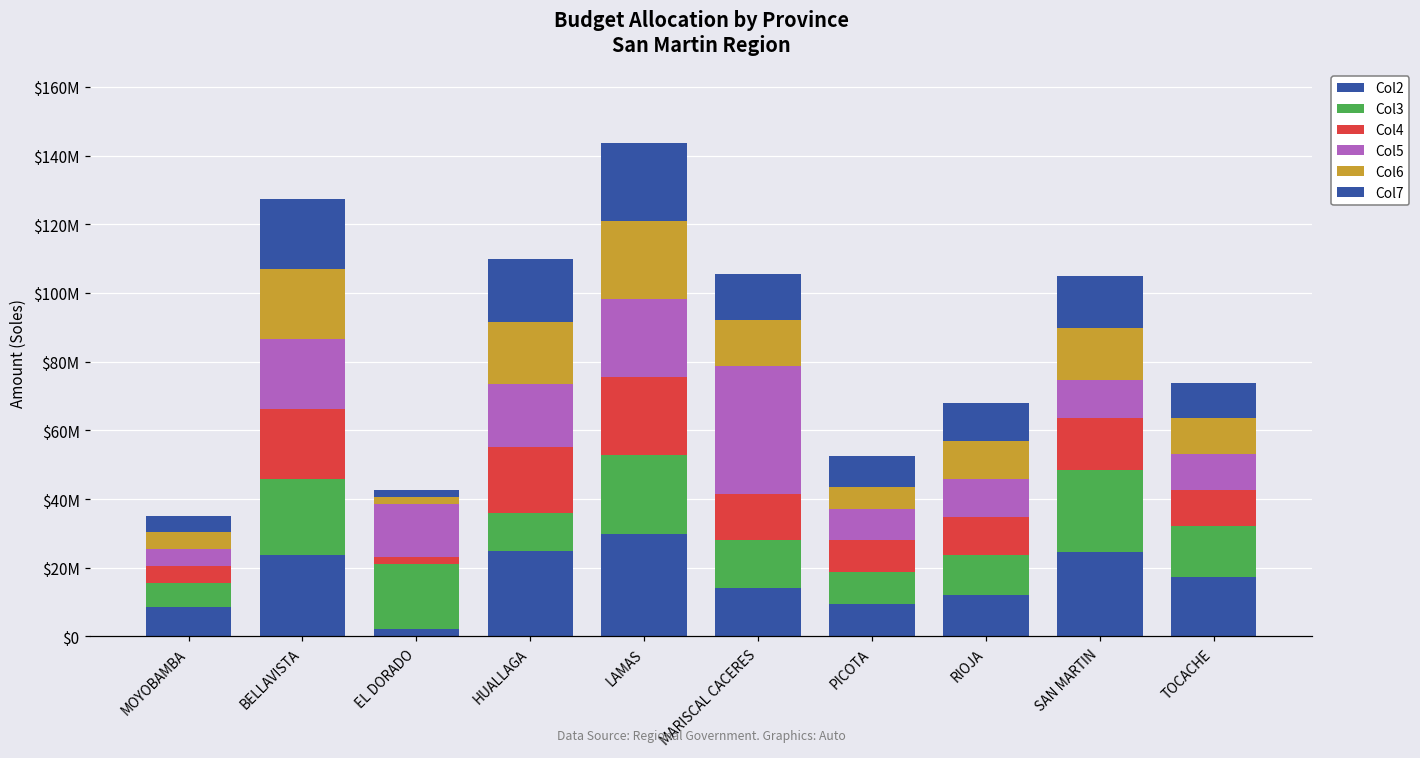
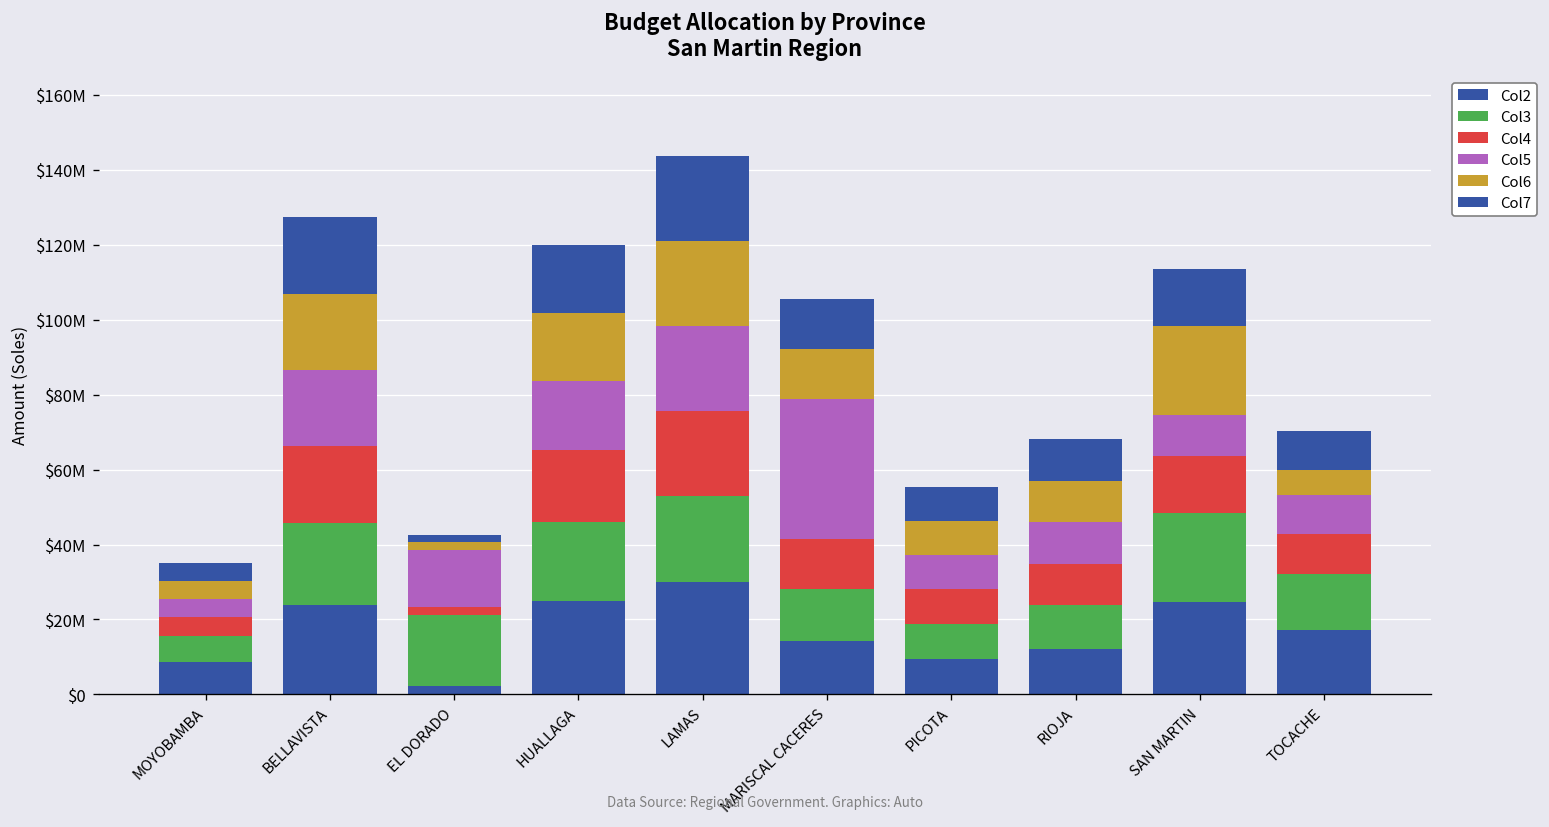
Col3, HUALLAGA: $11000000 -> $21000000
Col6, PICOTA: $6000000 -> $9000000
Col6, SAN MARTIN: $15000000 -> $24000000
Col6, TOCACHE: $10000000 -> $7000000
